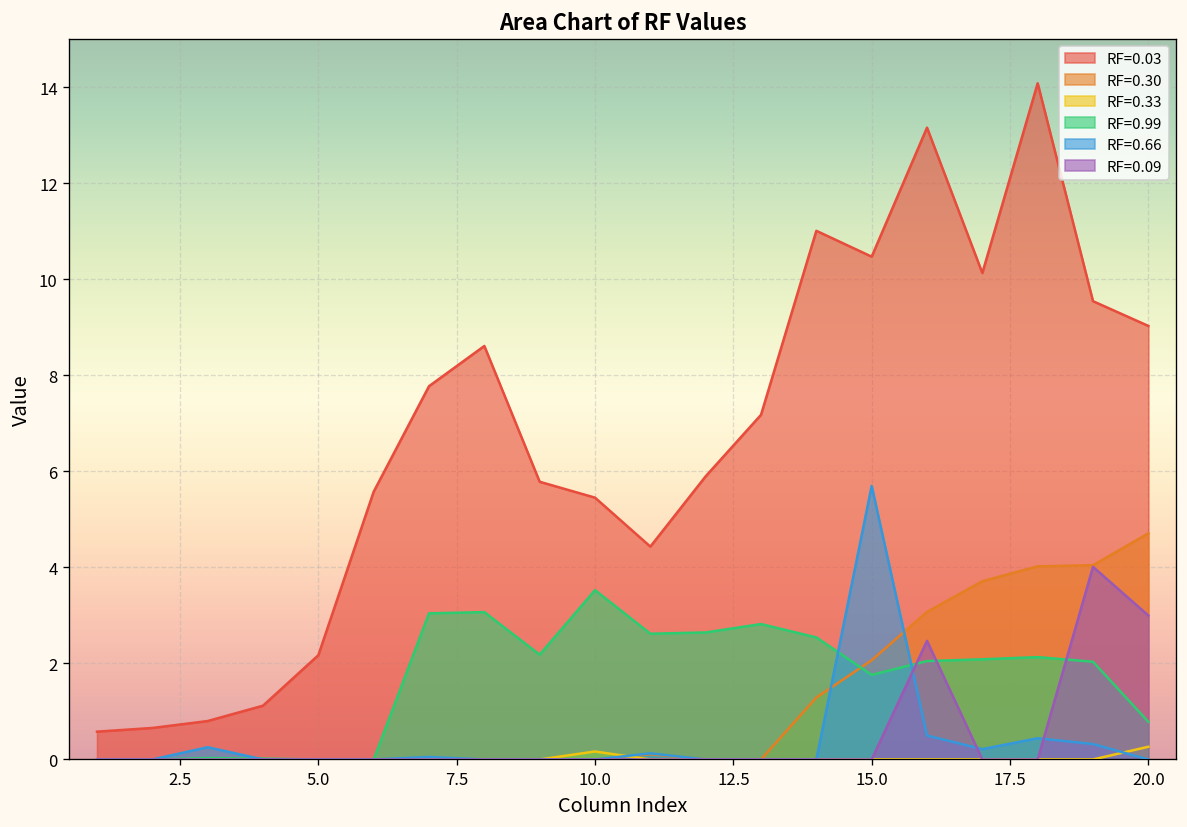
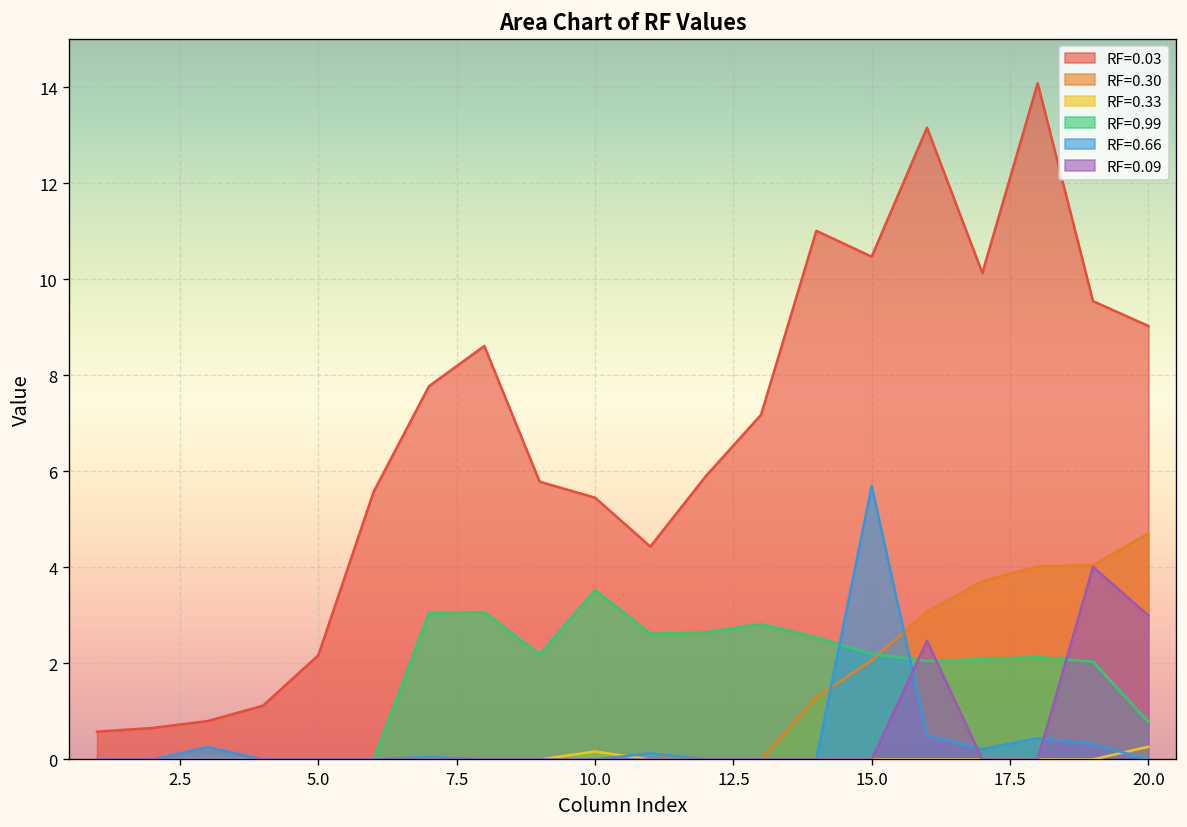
RF=0.99, 15.0: 1.8 -> 2.2
